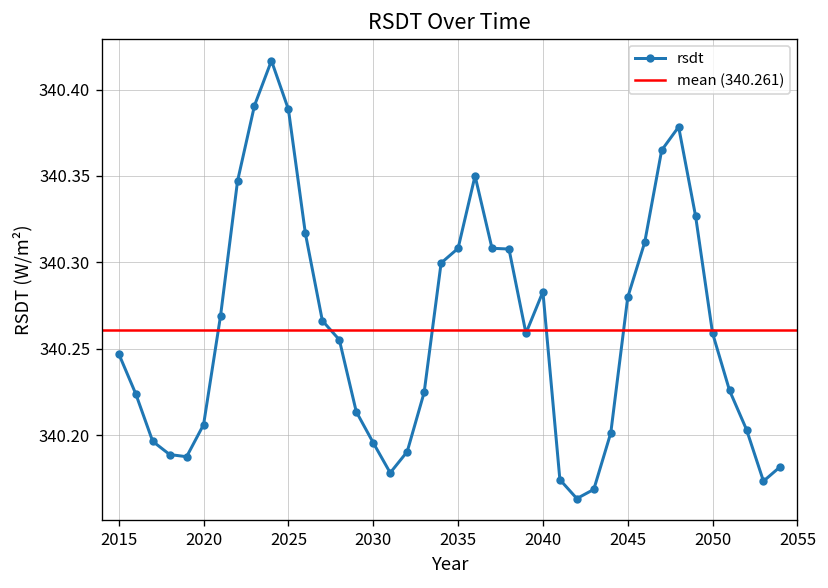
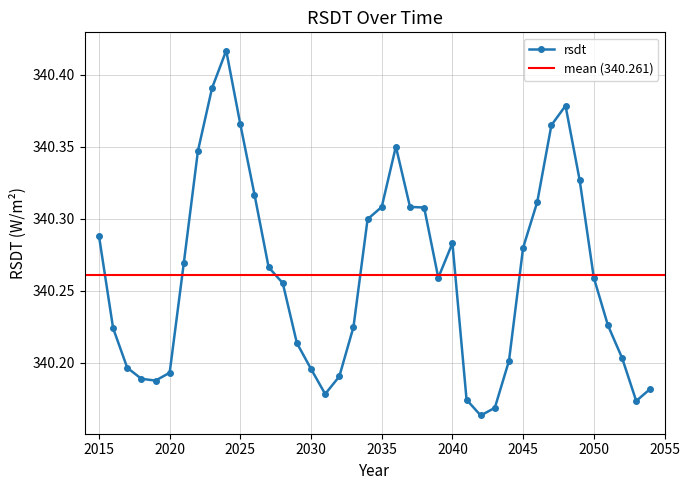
2015: 340.247 -> 340.288
2020: 340.206 -> 340.193
2025: 340.389 -> 340.365
